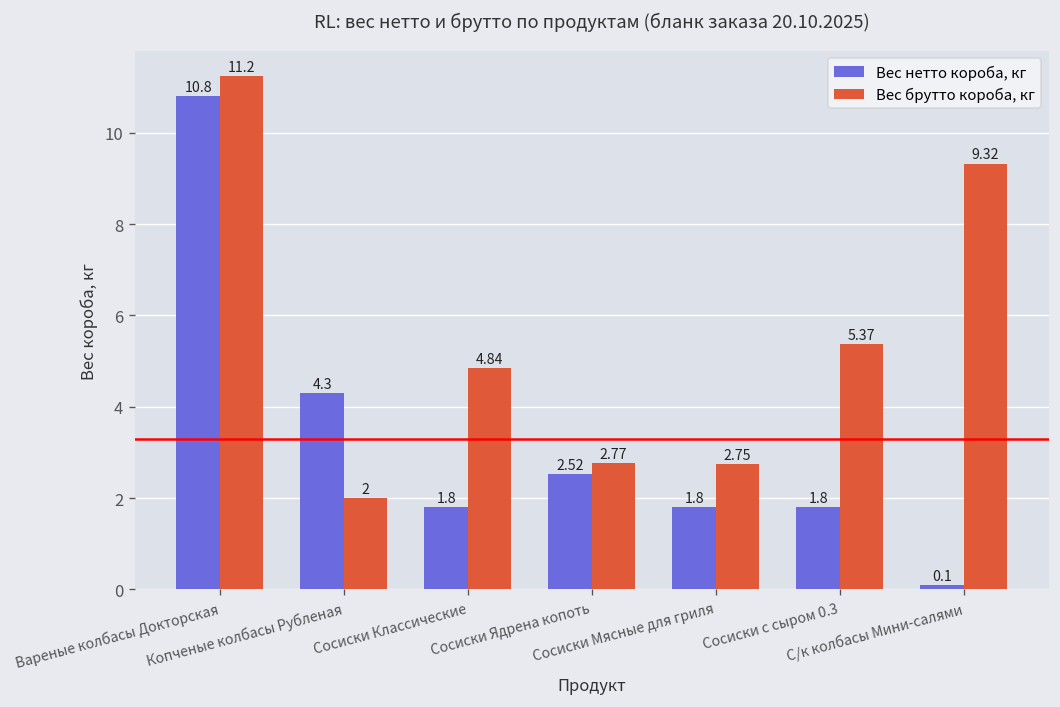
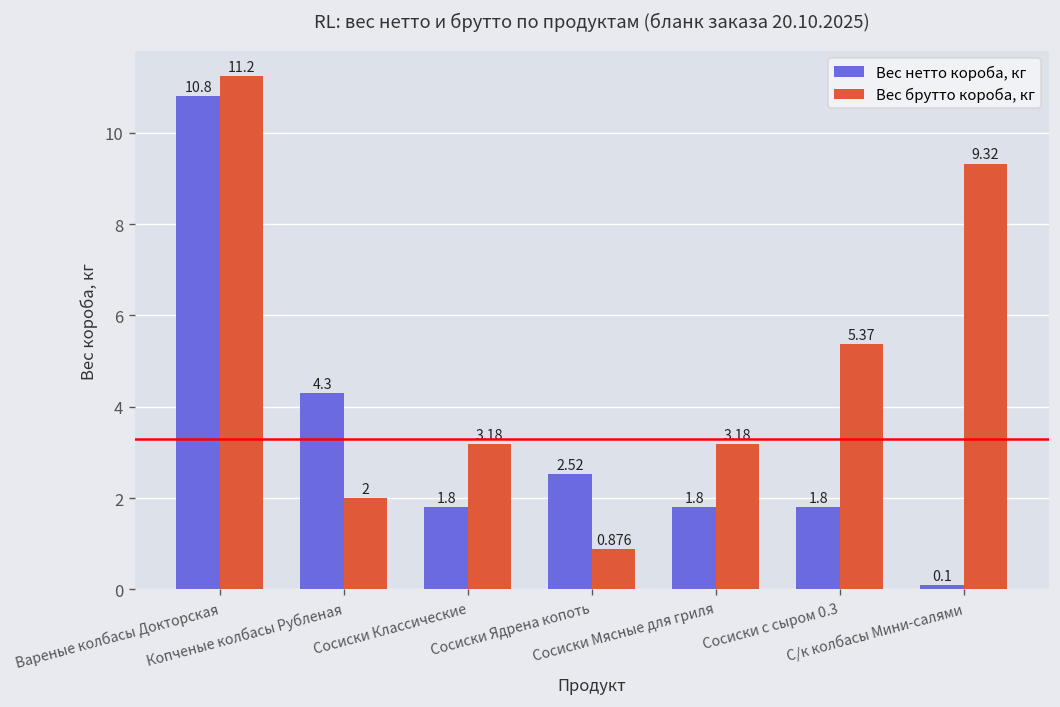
Вес брутто короба, кг, Сосиски Классические: 4.84 -> 3.18
Вес брутто короба, кг, Сосиски Ядрена копоть: 2.77 -> 0.876
Вес брутто короба, кг, Сосиски Мясные для гриля: 2.75 -> 3.18
